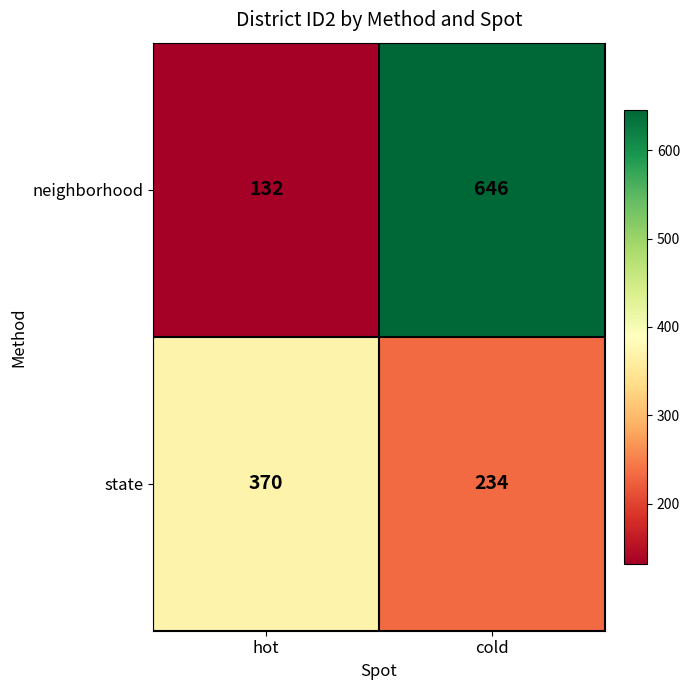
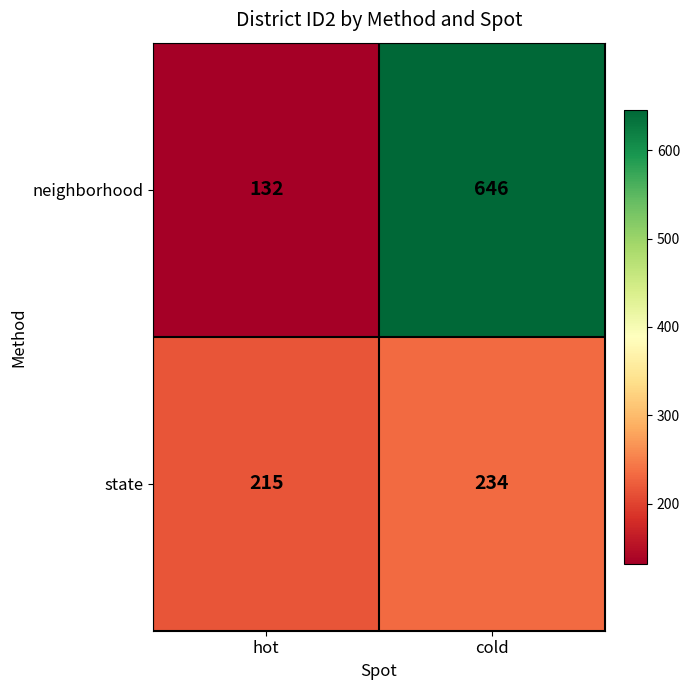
state, hot: 370 -> 215
